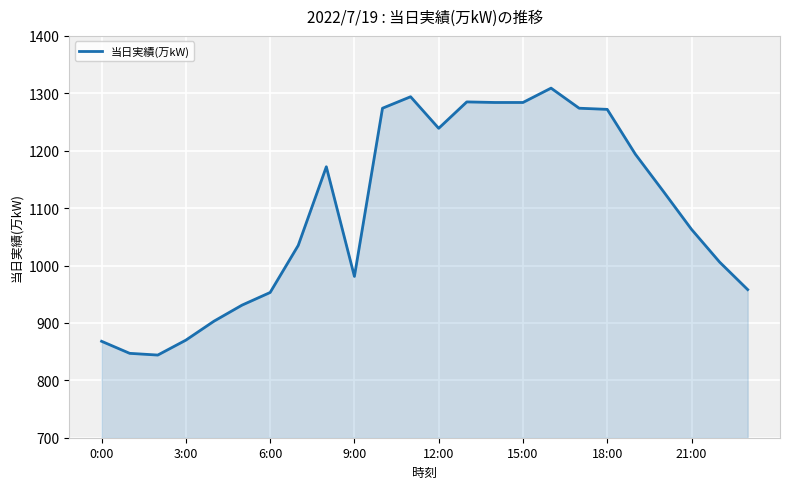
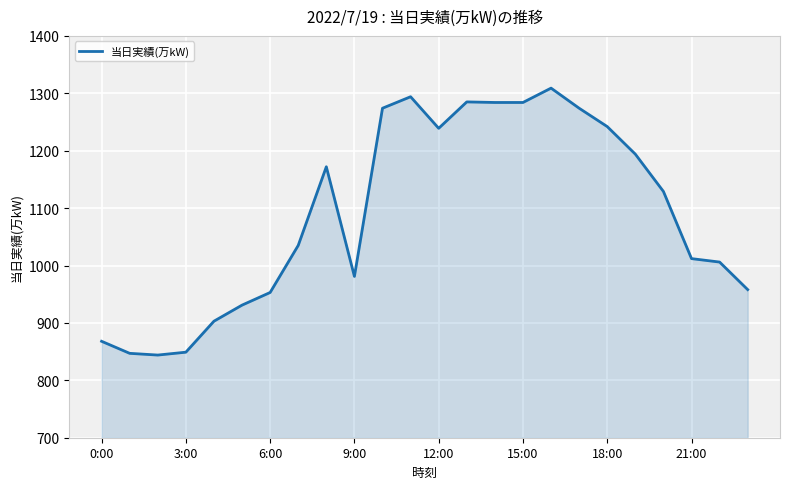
3:00: 870 -> 850
18:00: 1270 -> 1240
21:00: 1060 -> 1010
